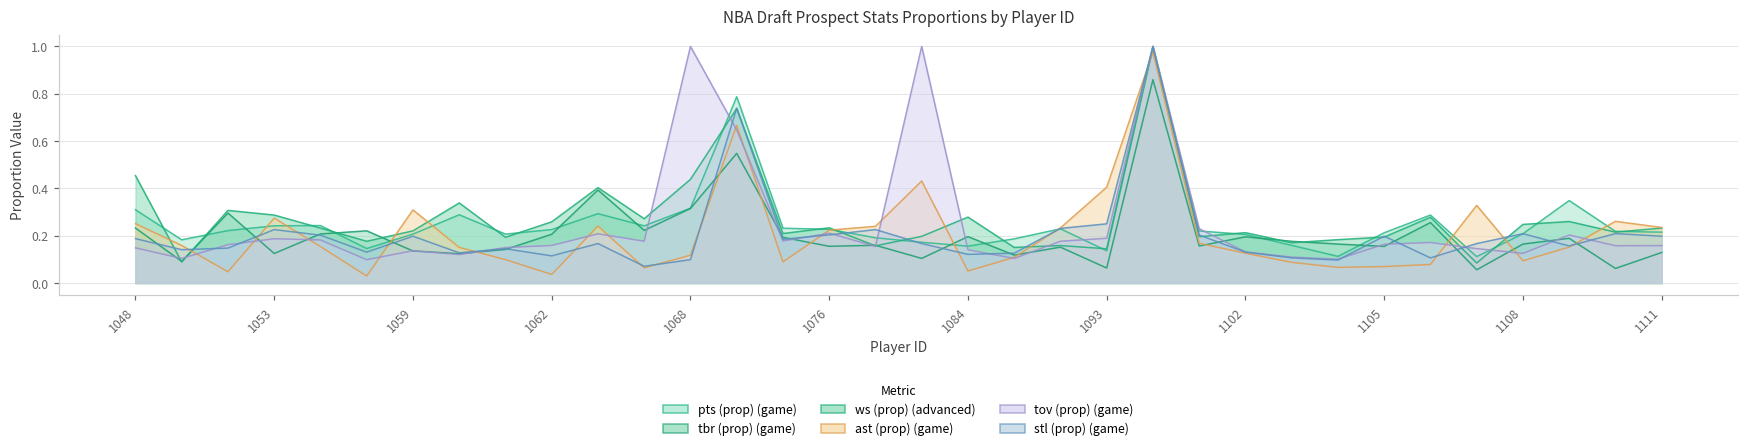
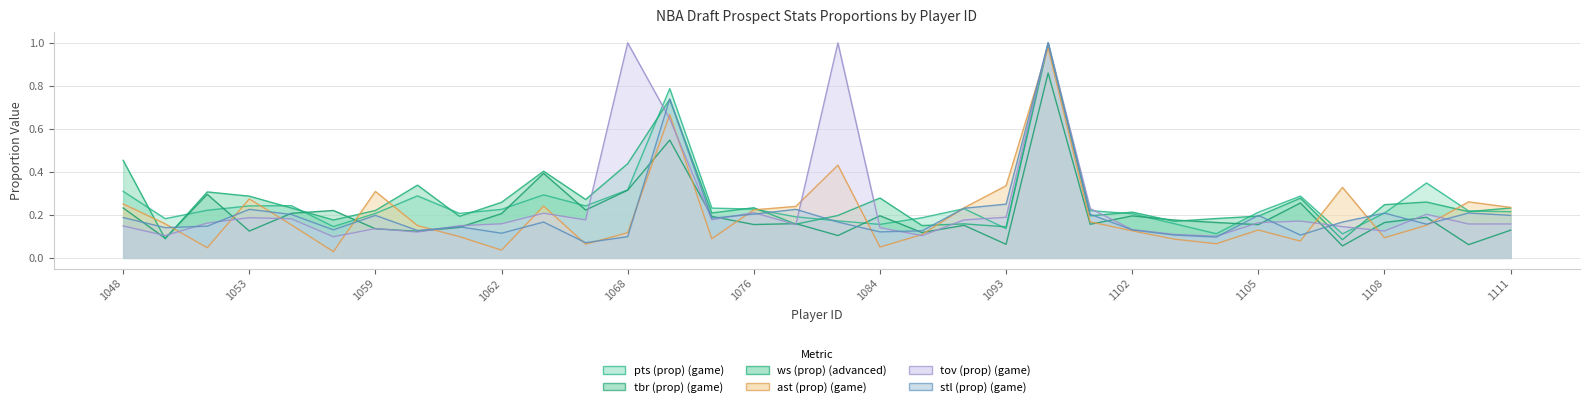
ast (prop) (game), 1093: 0.40 -> 0.34
ast (prop) (game), 1105: 0.07 -> 0.13
